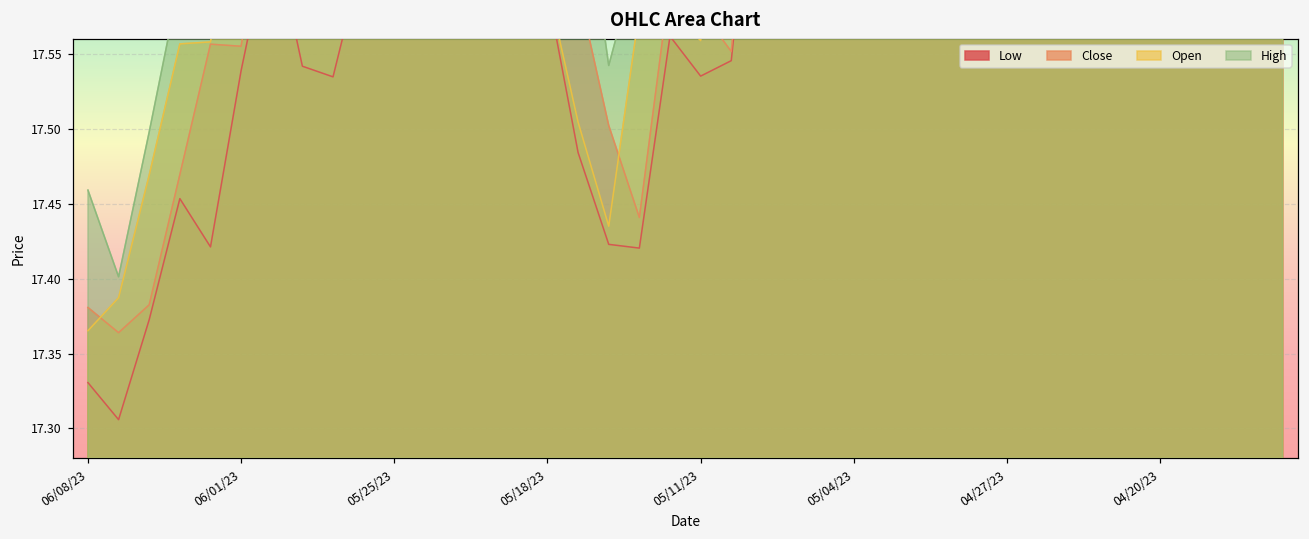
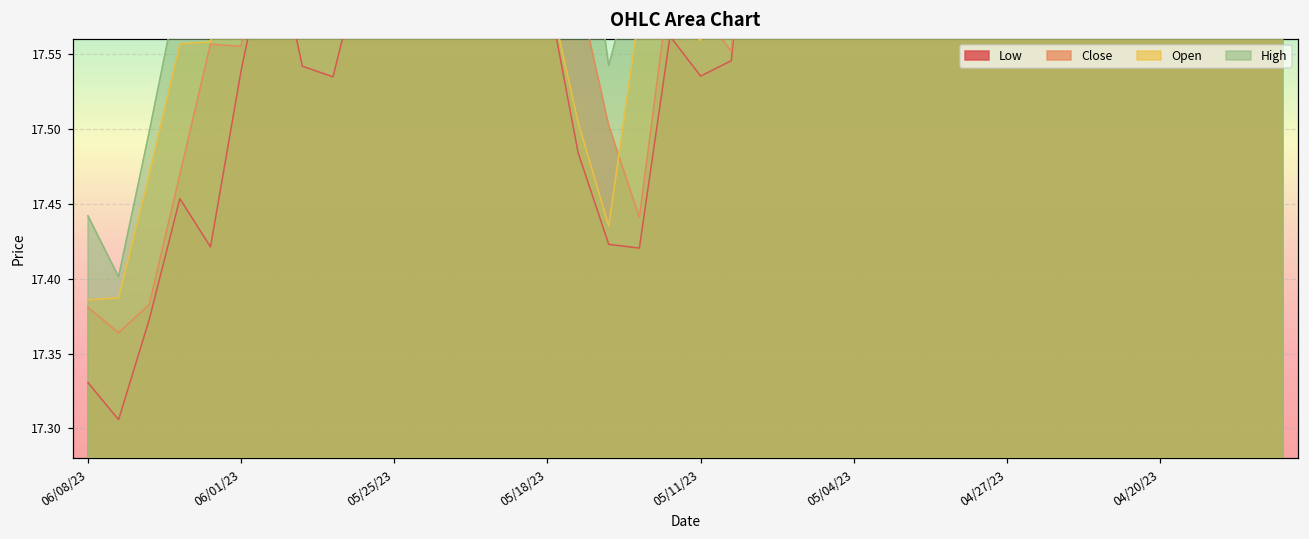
Open, 06/08/23: 17.365 -> 17.386
High, 06/08/23: 17.459 -> 17.442
